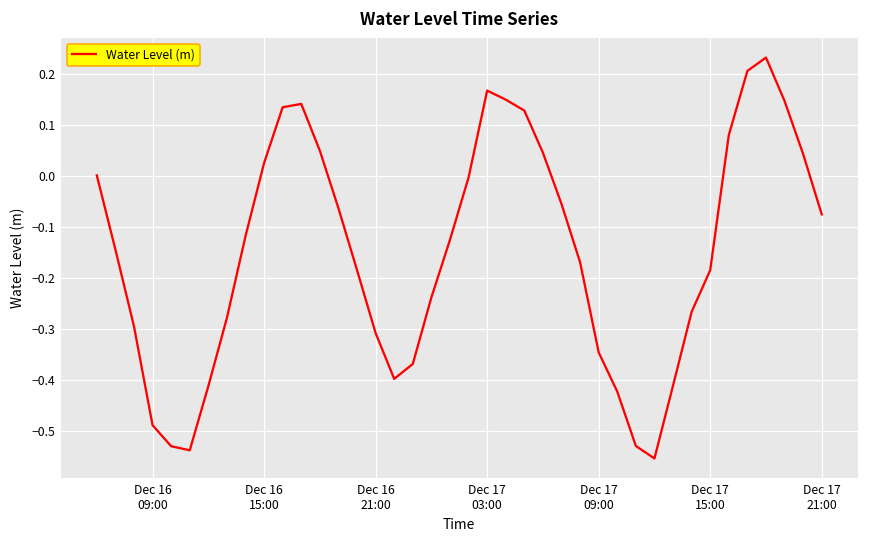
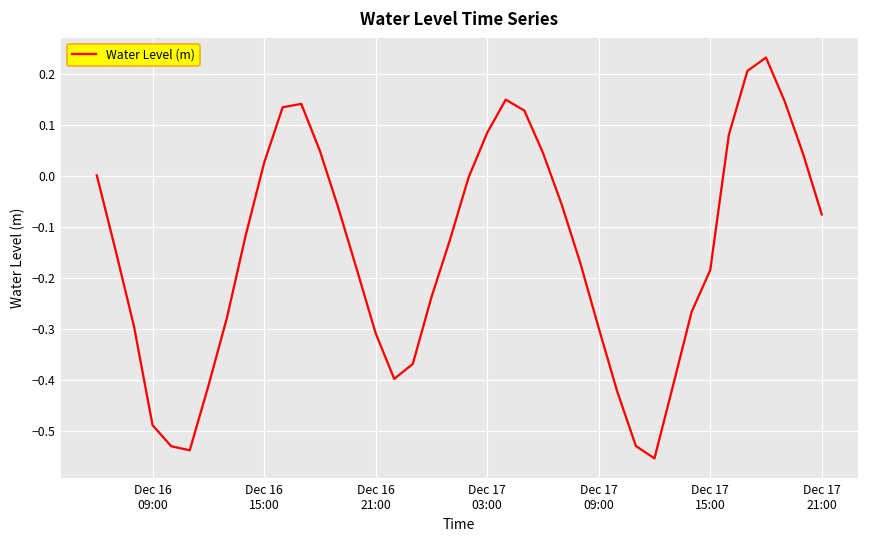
Dec 17 03:00: 0.17 -> 0.08
Dec 17 09:00: -0.35 -> -0.30
